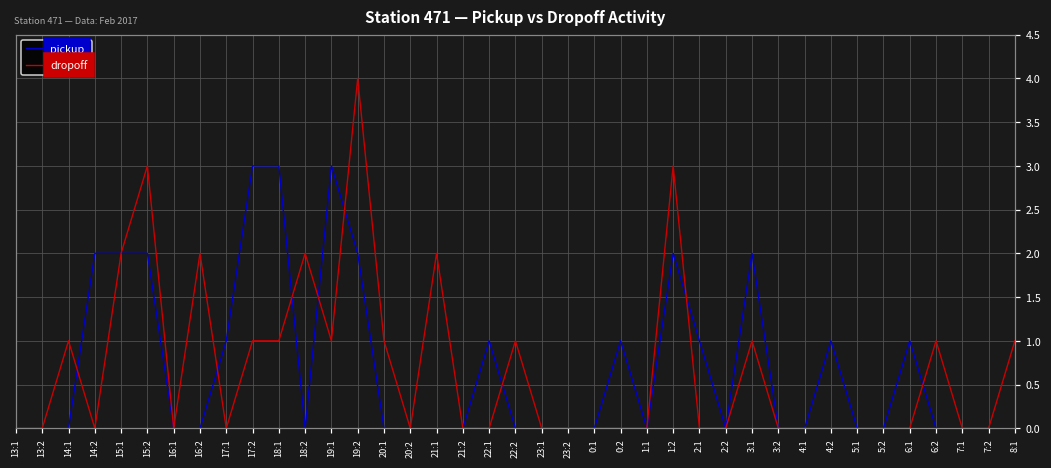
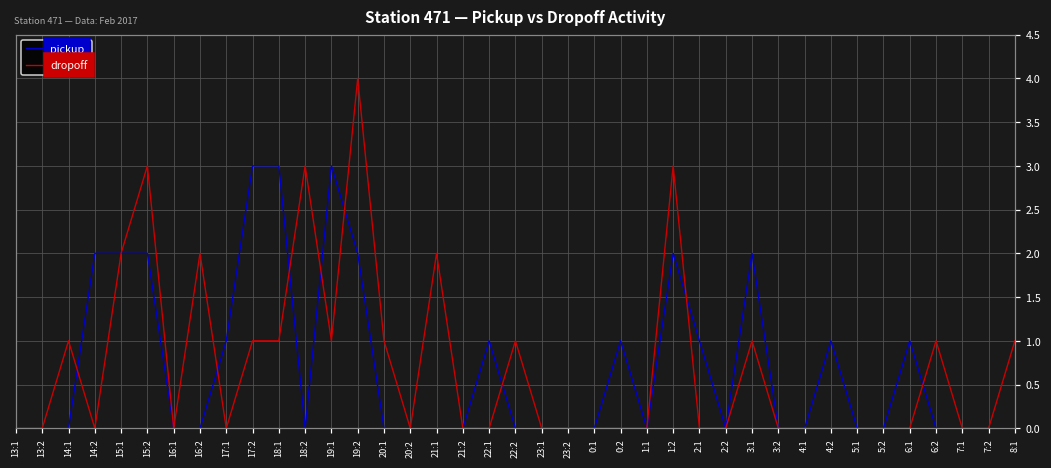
dropoff, 18:2: 2 -> 3
